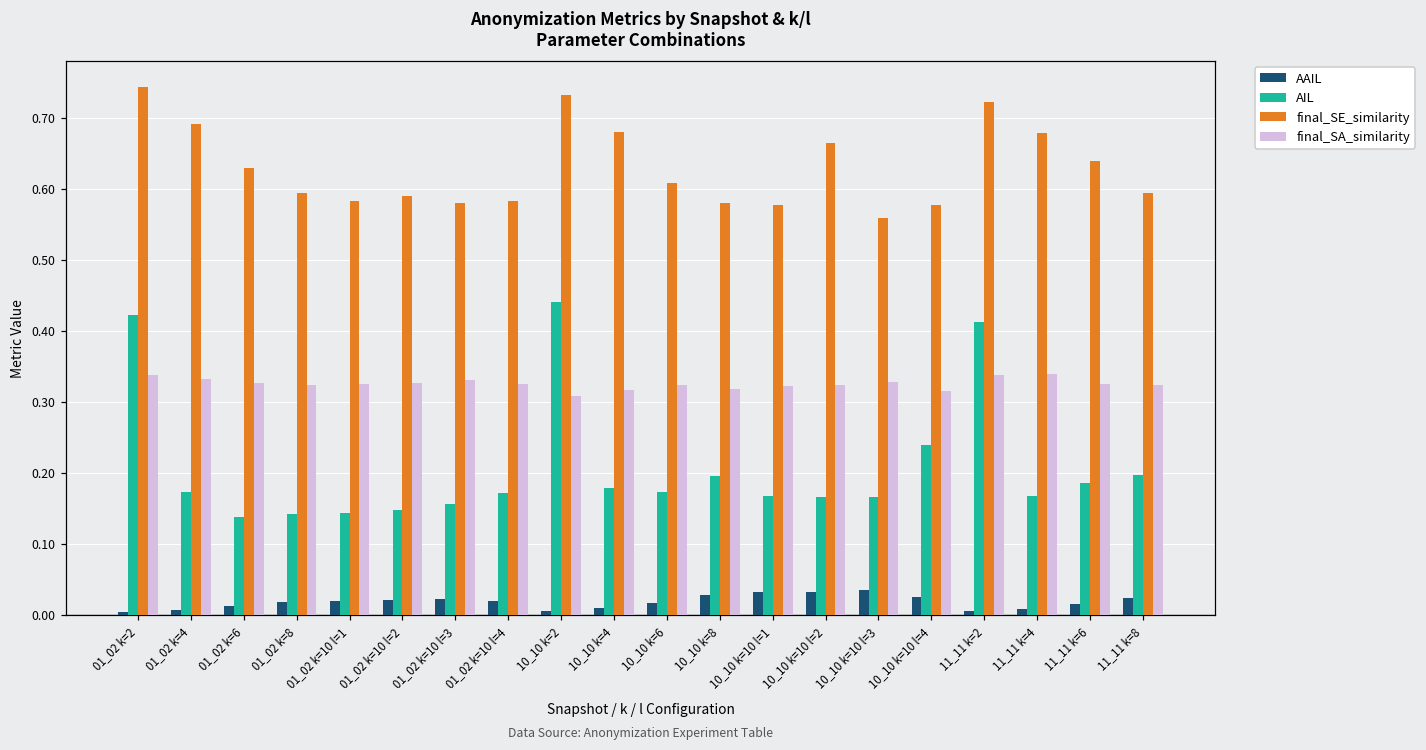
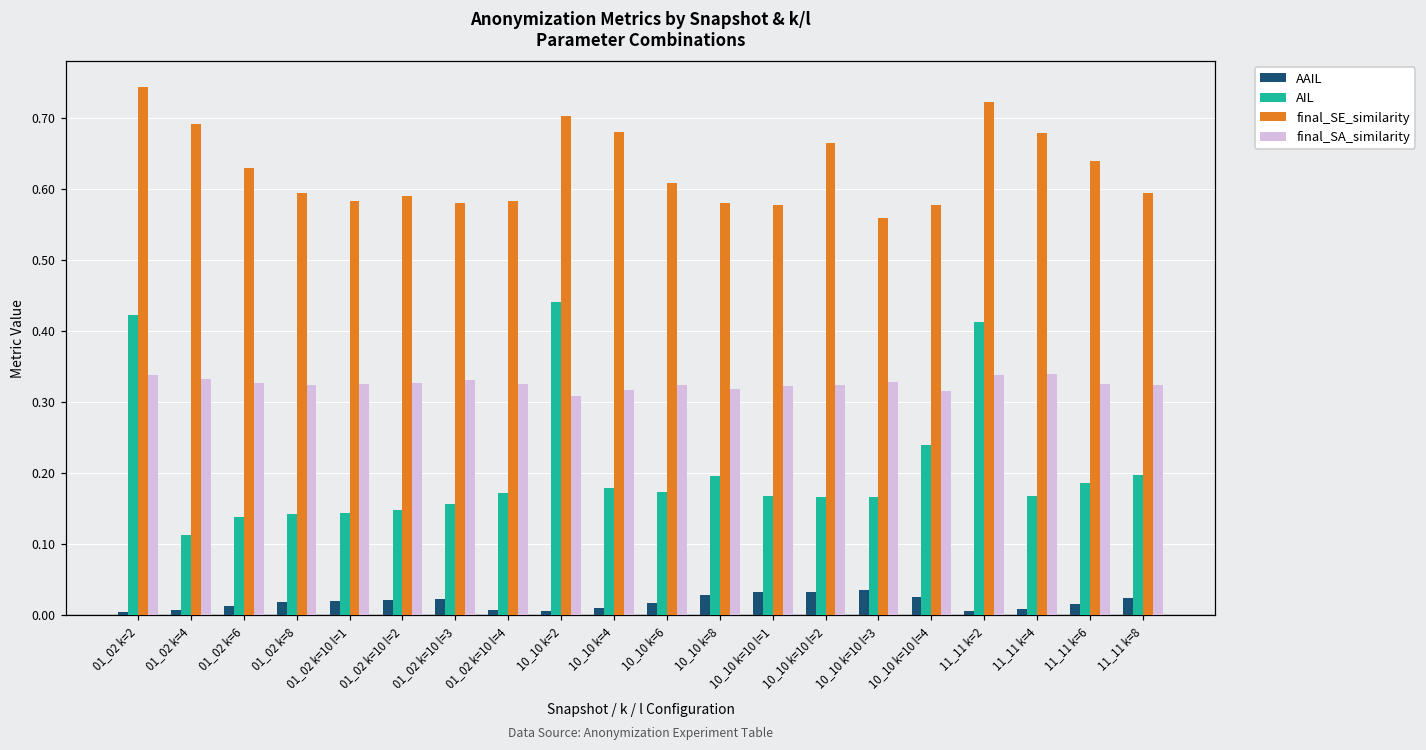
AIL, 01_02 k=4: 0.17 -> 0.11
AAIL, 01_02 k=10 l=4: 0.02 -> 0.01
final_SE_similarity, 10_10 k=2: 0.73 -> 0.70
